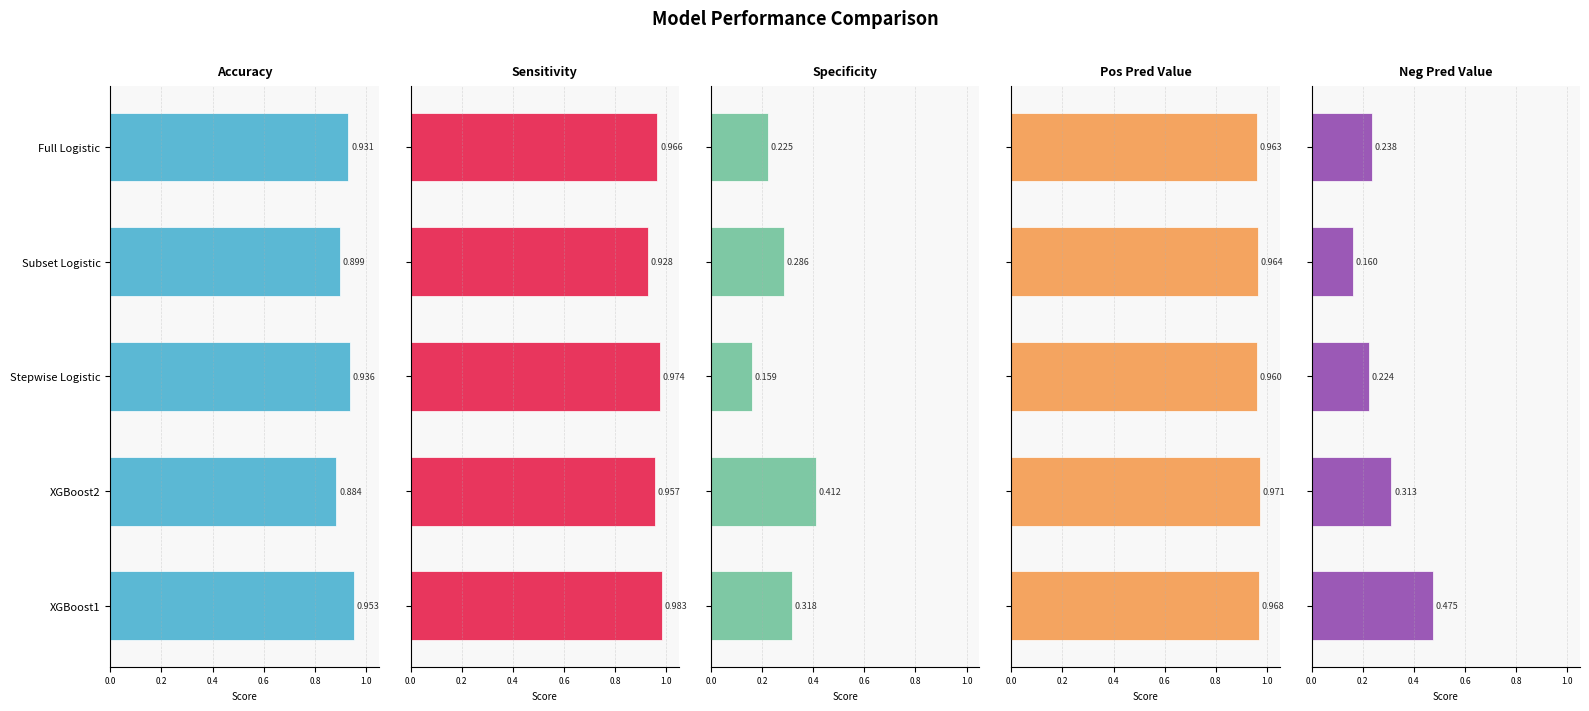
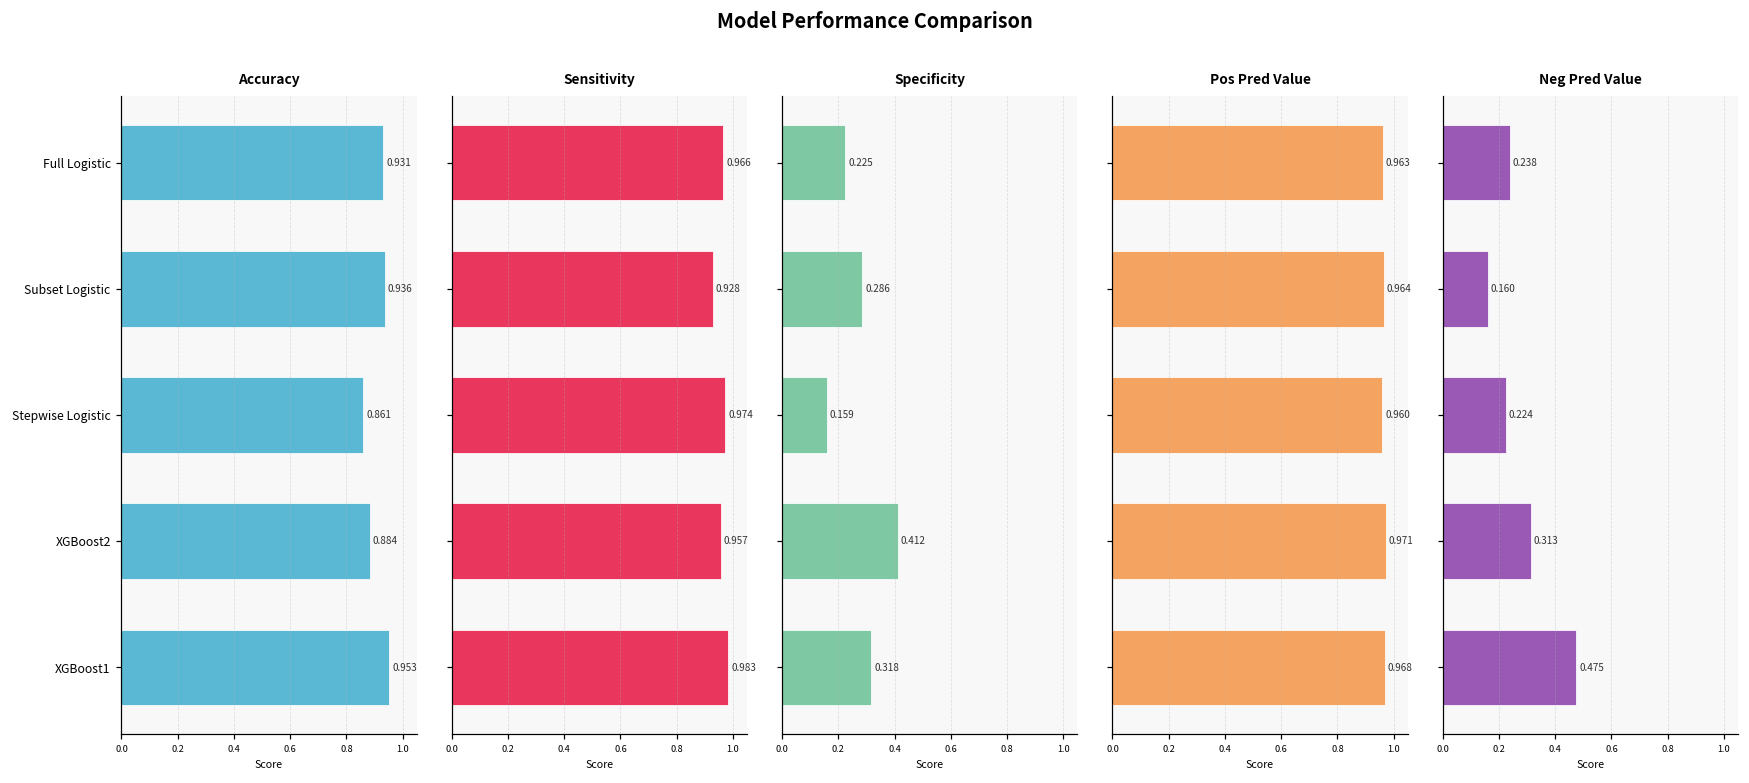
Accuracy, Subset Logistic: 0.899 -> 0.936
Accuracy, Stepwise Logistic: 0.936 -> 0.861
